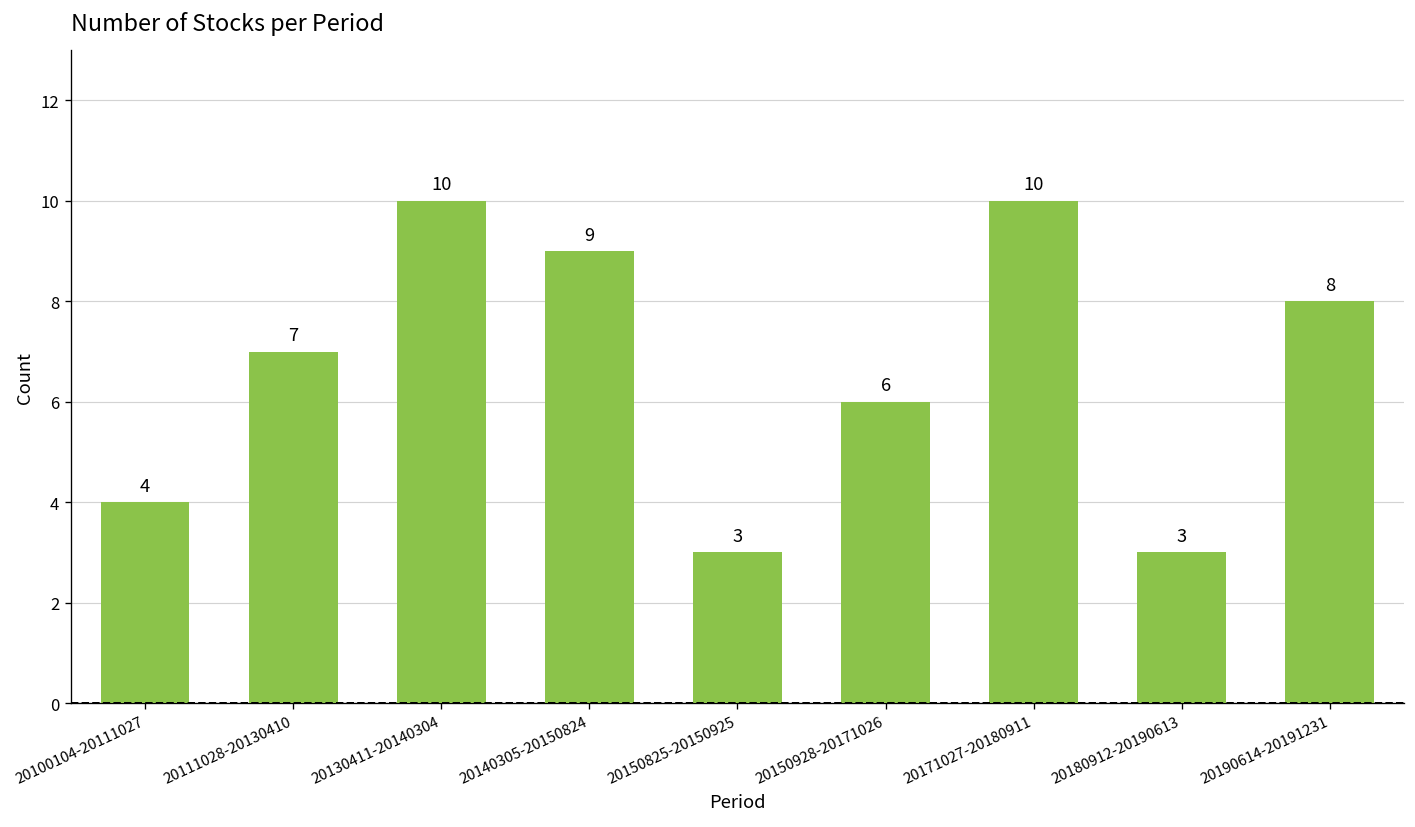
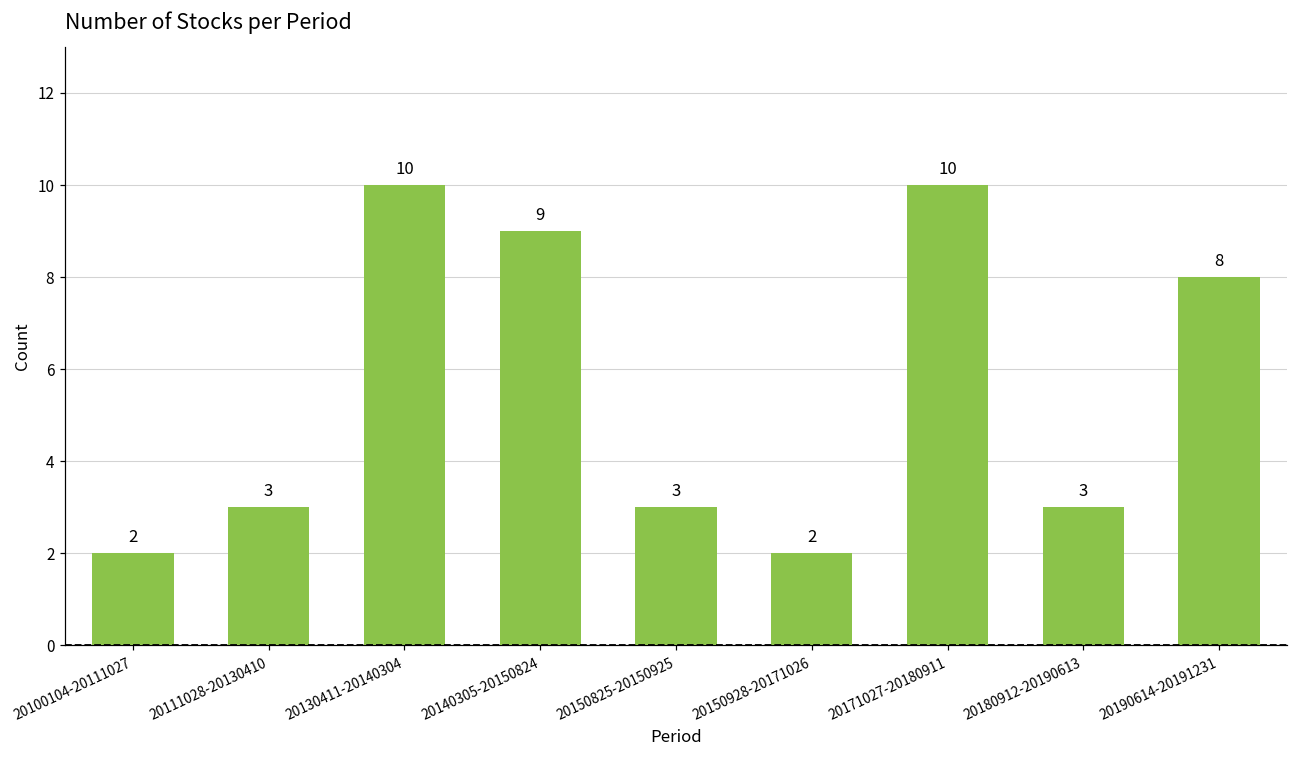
20100104-20111027: 4 -> 2
20111028-20130410: 7 -> 3
20150928-20171026: 6 -> 2
